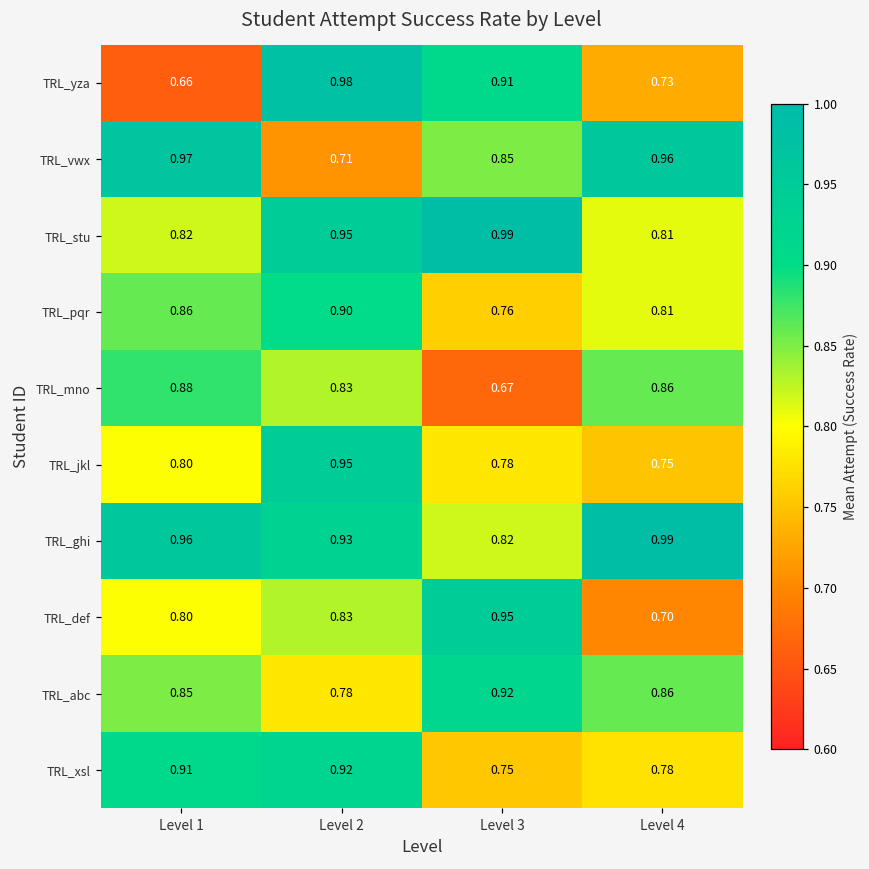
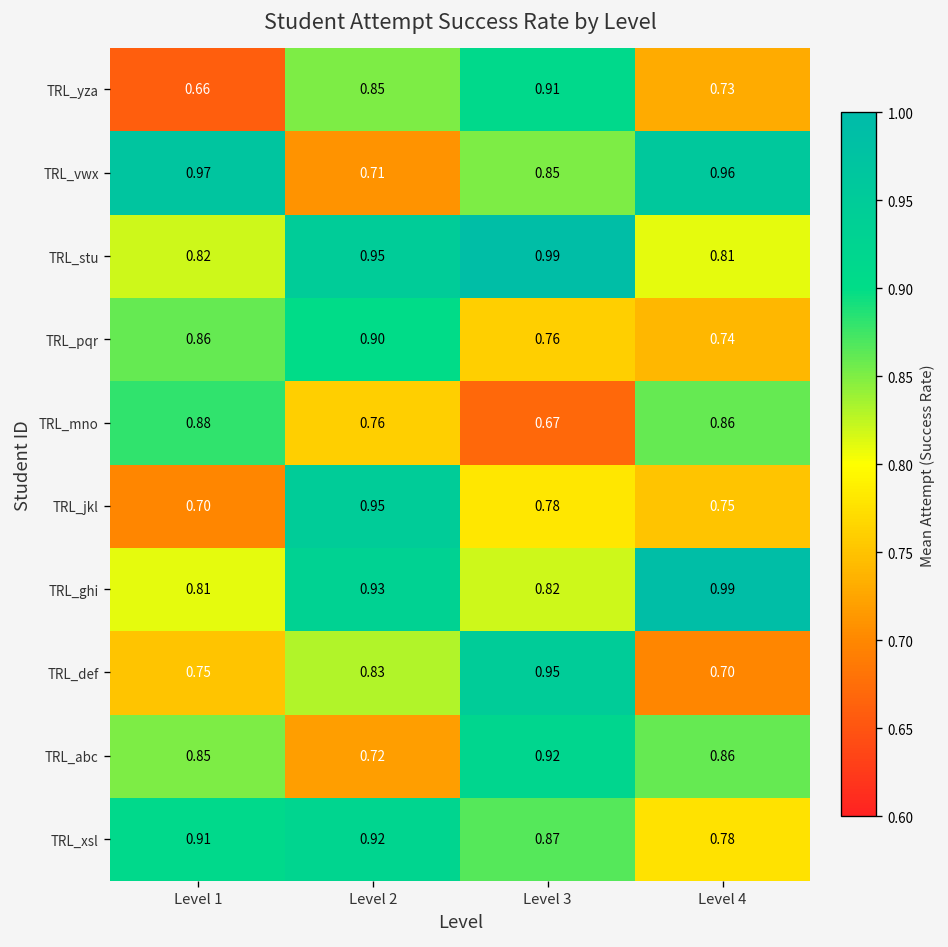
TRL_yza, Level 2: 0.98 -> 0.85
TRL_pqr, Level 4: 0.81 -> 0.74
TRL_mno, Level 2: 0.83 -> 0.76
TRL_jkl, Level 1: 0.80 -> 0.70
TRL_ghi, Level 1: 0.96 -> 0.81
TRL_def, Level 1: 0.80 -> 0.75
TRL_abc, Level 2: 0.78 -> 0.72
TRL_xsl, Level 3: 0.75 -> 0.87
